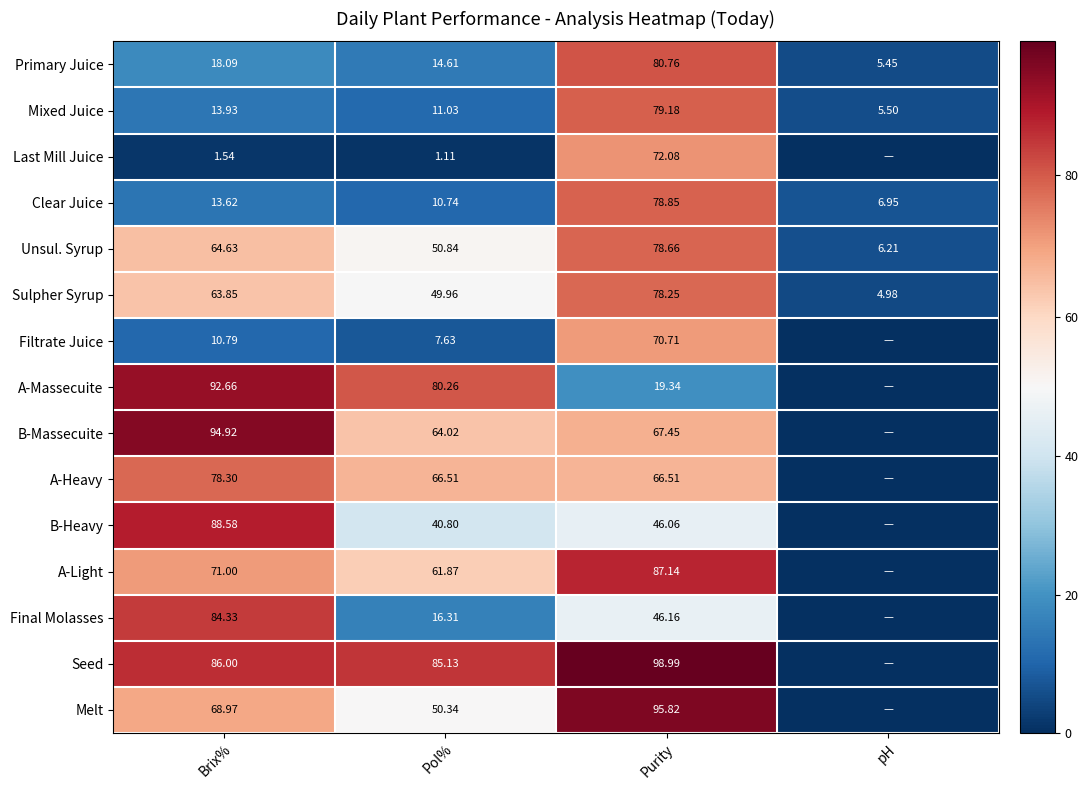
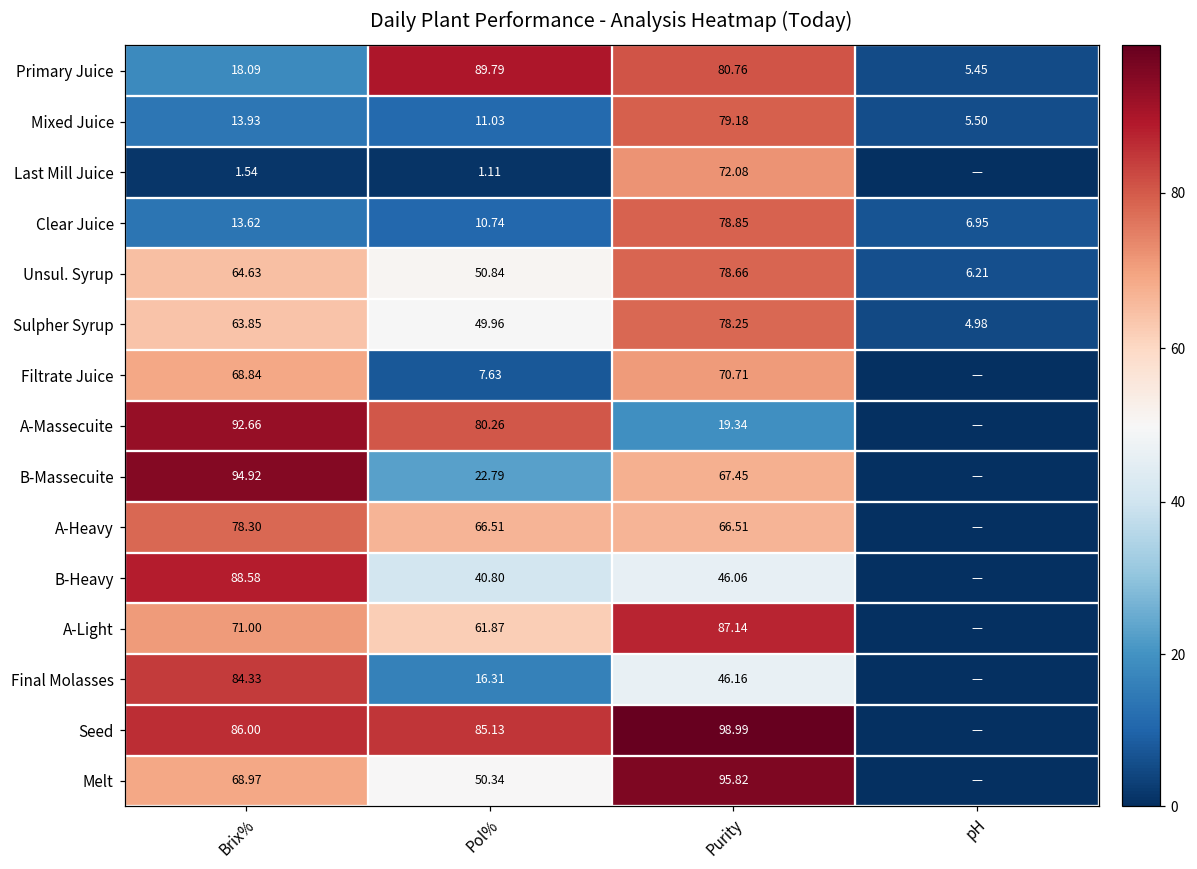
Primary Juice, Pol%: 14.61 -> 89.79
Filtrate Juice, Brix%: 10.79 -> 68.84
B-Massecuite, Pol%: 64.02 -> 22.79
